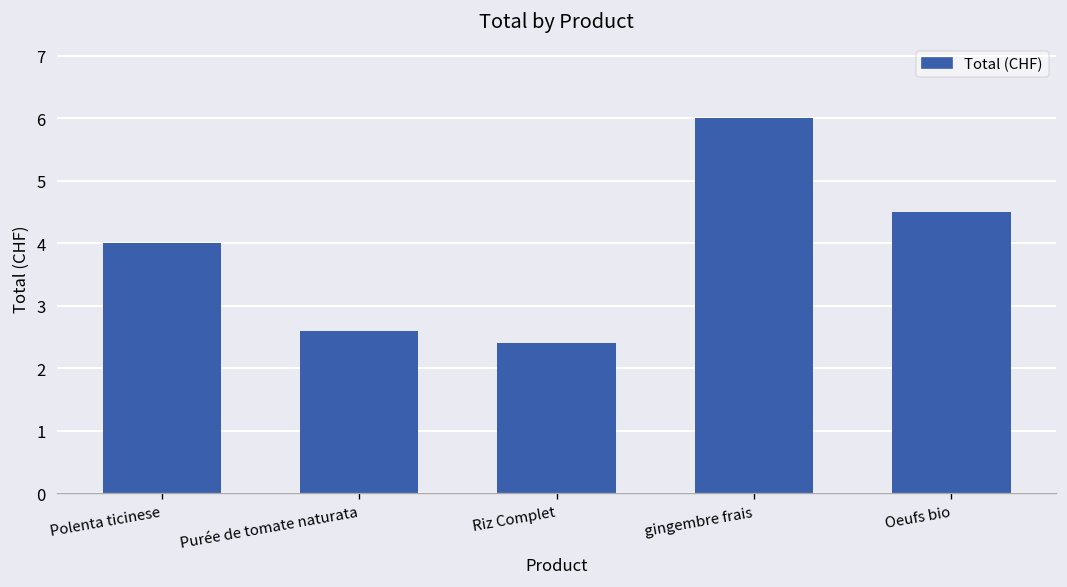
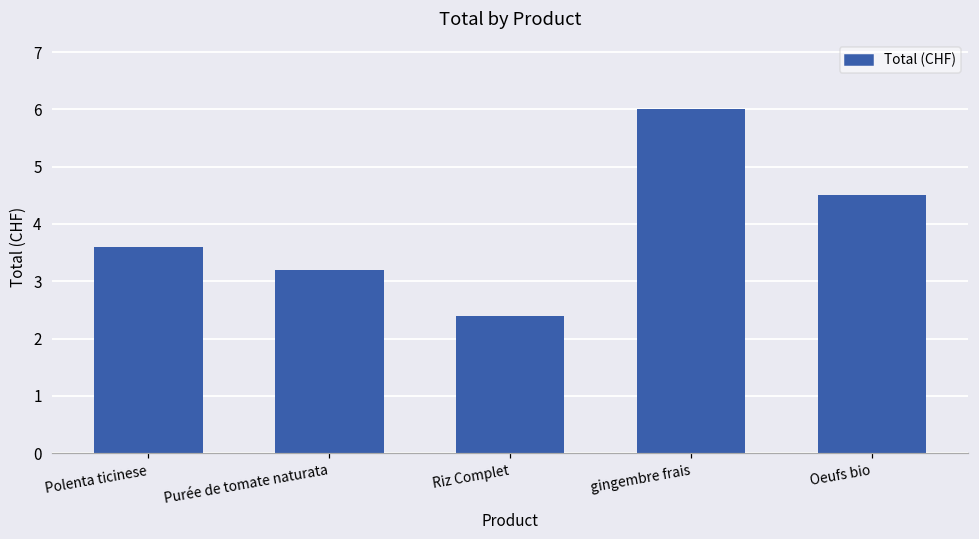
Polenta ticinese: 4.0 -> 3.6
Purée de tomate naturata: 2.6 -> 3.2
